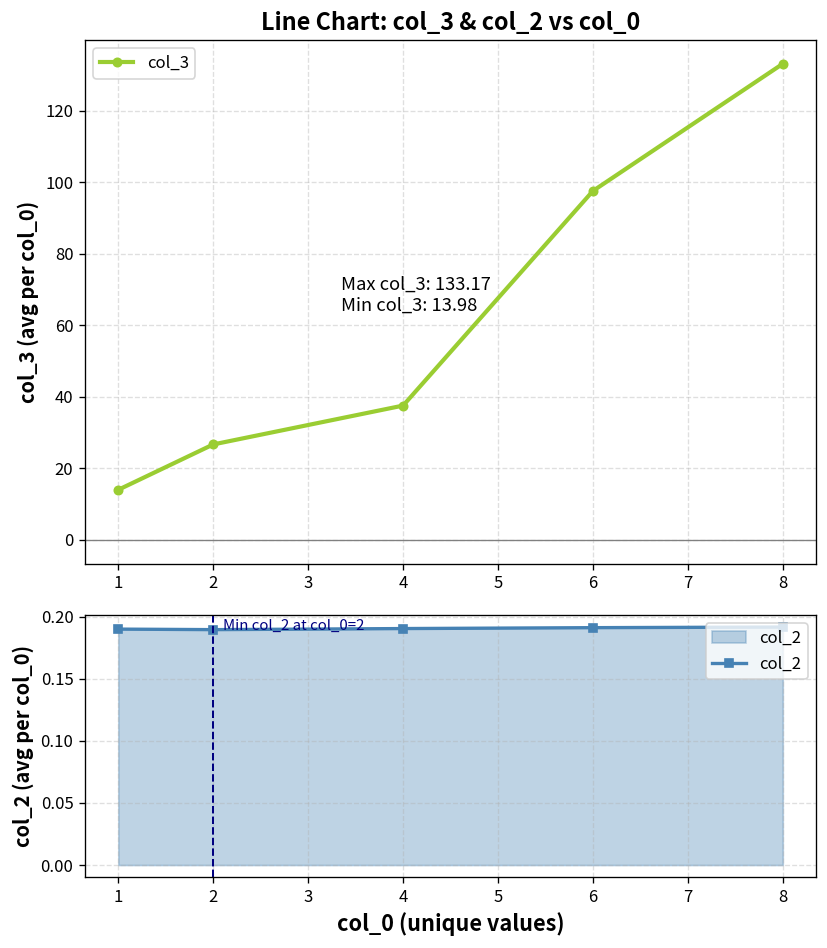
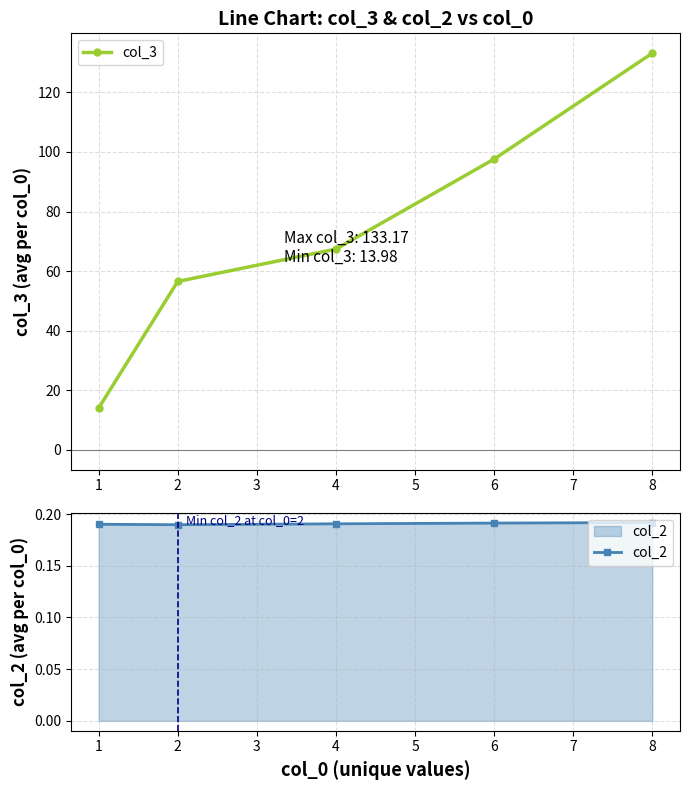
Line Chart: col_3 & col_2 vs col_0, 2: 27 -> 57
Line Chart: col_3 & col_2 vs col_0, 4: 38 -> 67
